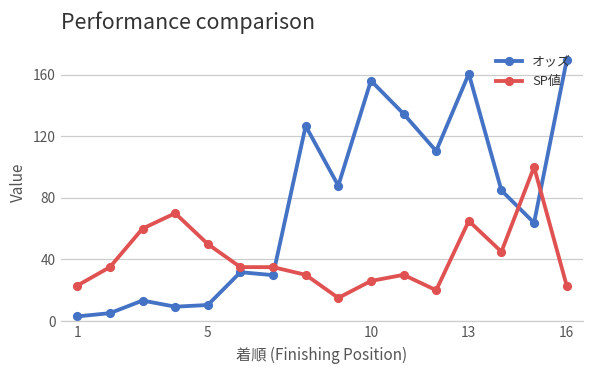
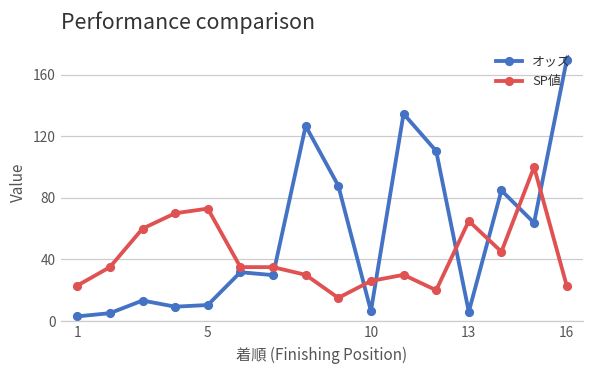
SP値, 5: 50 -> 73
オッズ, 10: 156 -> 7
オッズ, 13: 161 -> 6
